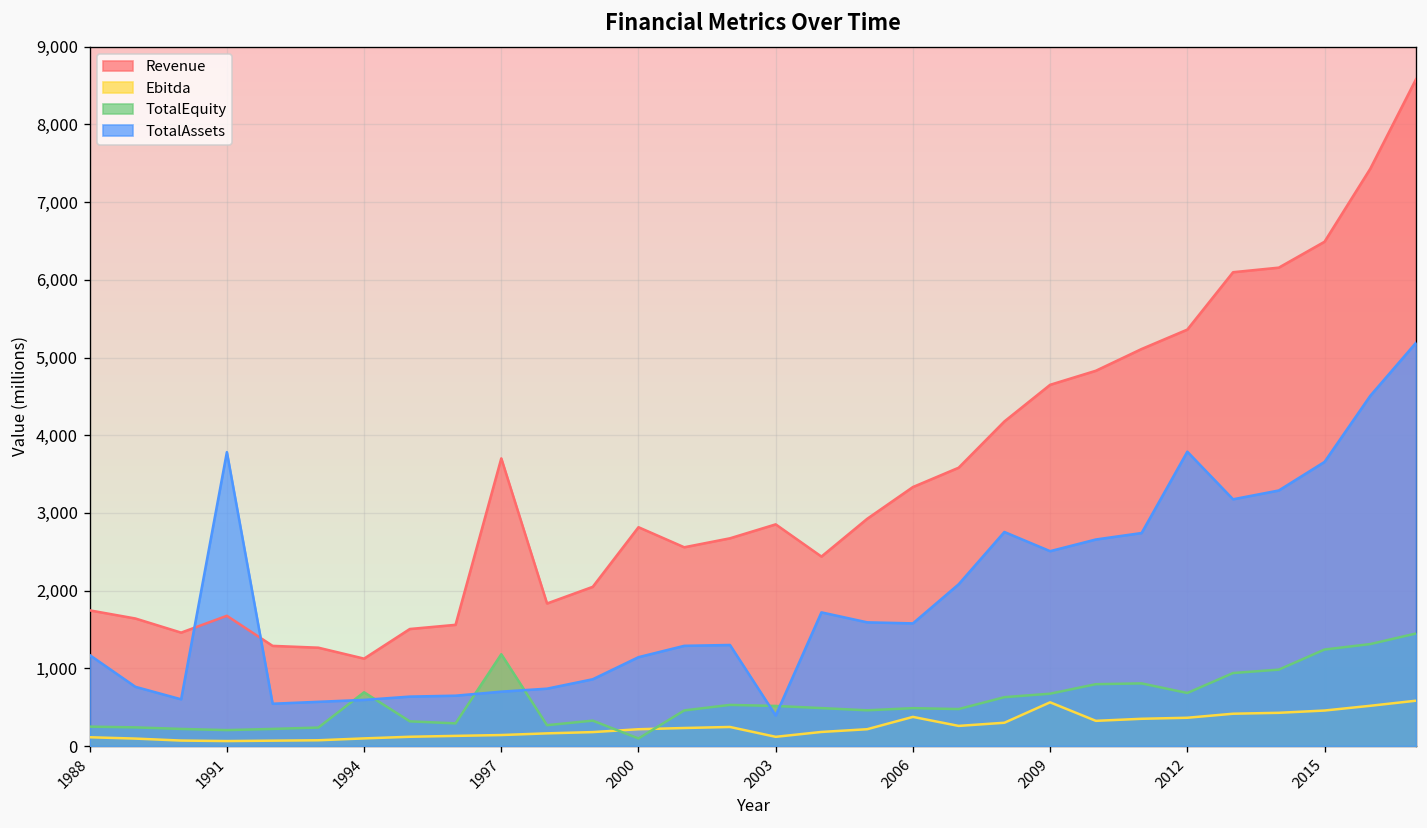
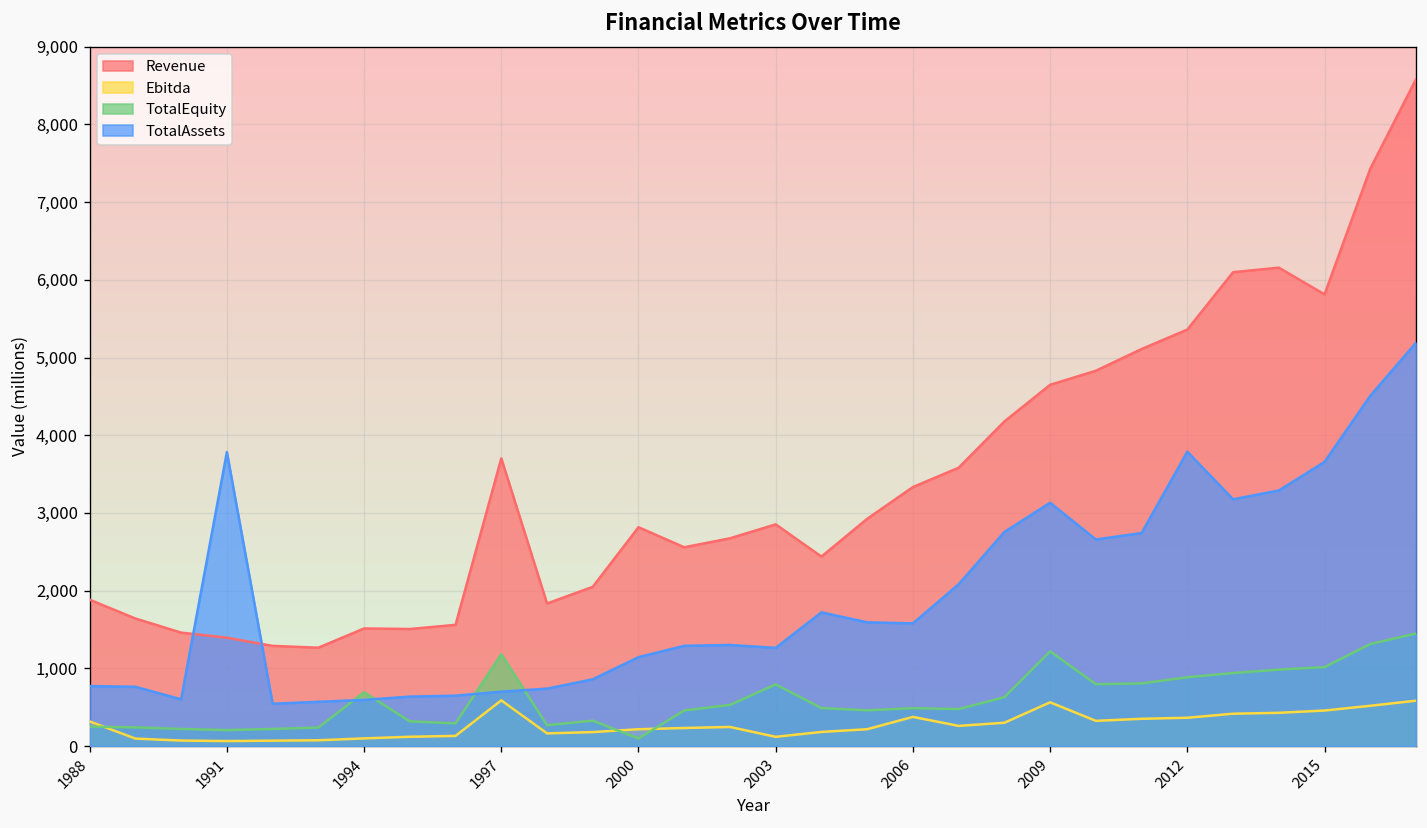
Revenue, 1988: 1,700 -> 1,900
Ebitda, 1988: 100 -> 300
TotalAssets, 1988: 1,200 -> 800
Revenue, 1991: 1,700 -> 1,400
Revenue, 1994: 1,100 -> 1,500
Ebitda, 1997: 100 -> 600
TotalEquity, 2003: 500 -> 800
TotalAssets, 2003: 400 -> 1,300
TotalEquity, 2009: 700 -> 1,200
TotalAssets, 2009: 2,500 -> 3,100
TotalEquity, 2012: 700 -> 900
Revenue, 2015: 6,500 -> 5,800
TotalEquity, 2015: 1,200 -> 1,000
